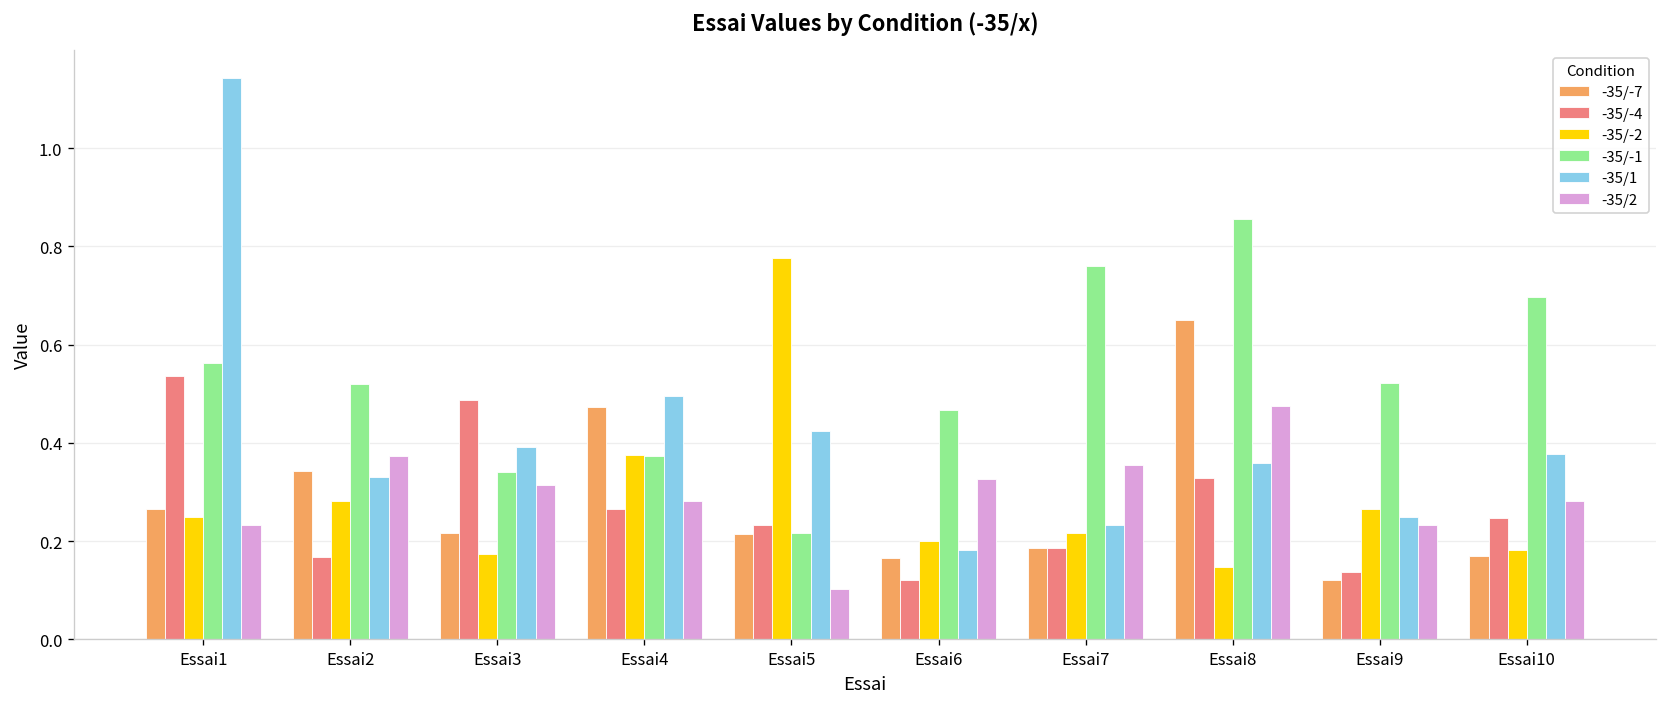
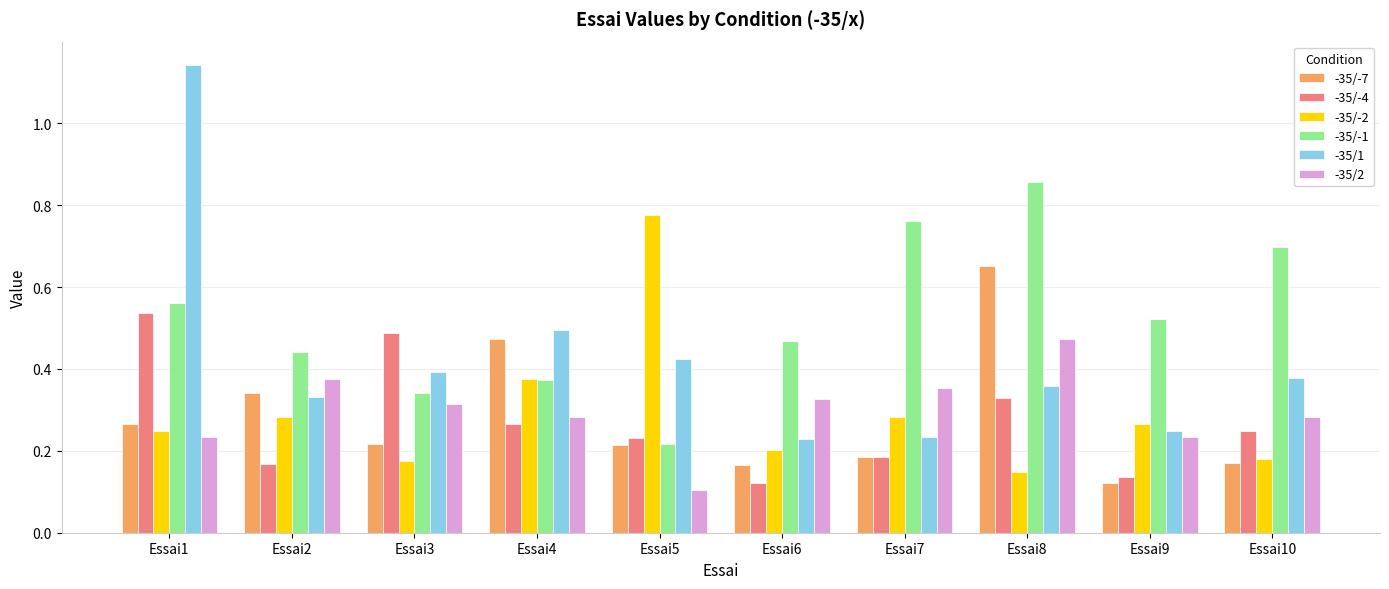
-35/-1, Essai2: 0.52 -> 0.44
-35/1, Essai6: 0.18 -> 0.23
-35/-2, Essai7: 0.22 -> 0.28
